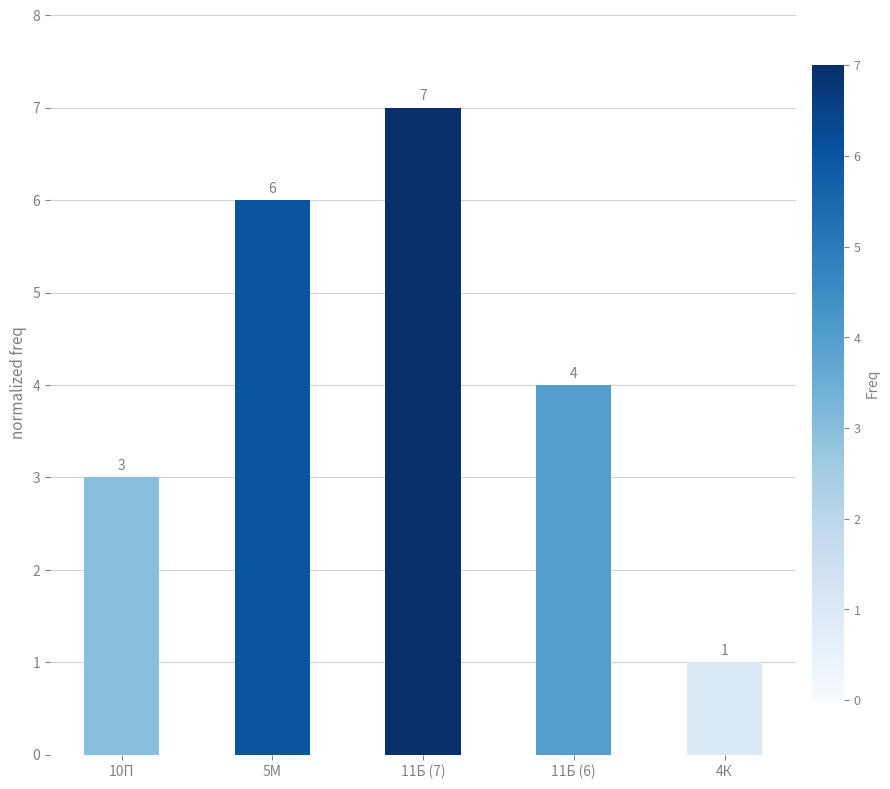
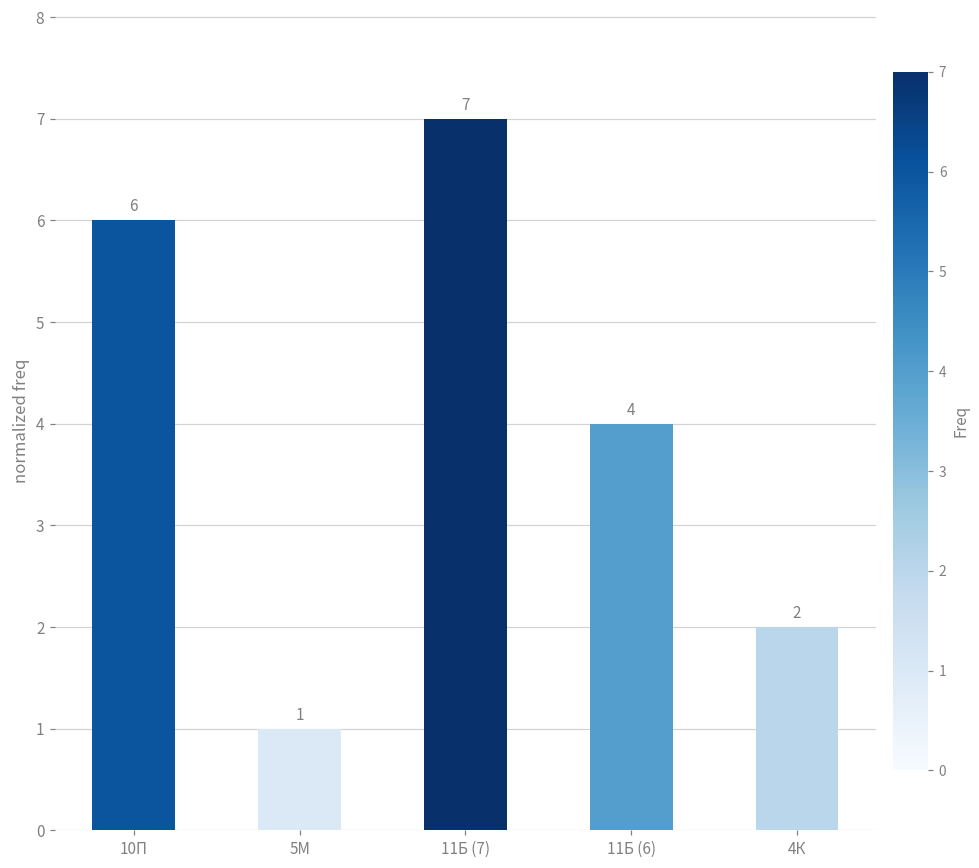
10П: 3 -> 6
5М: 6 -> 1
4К: 1 -> 2
